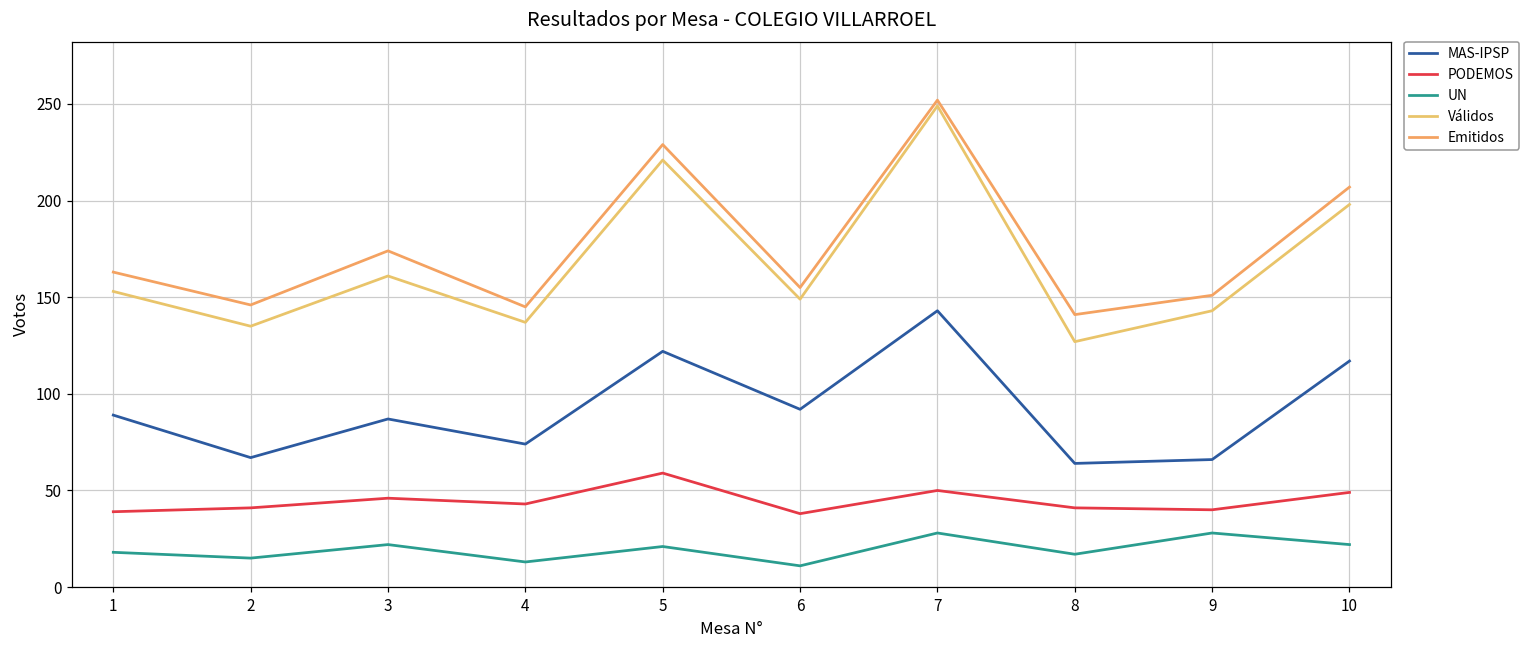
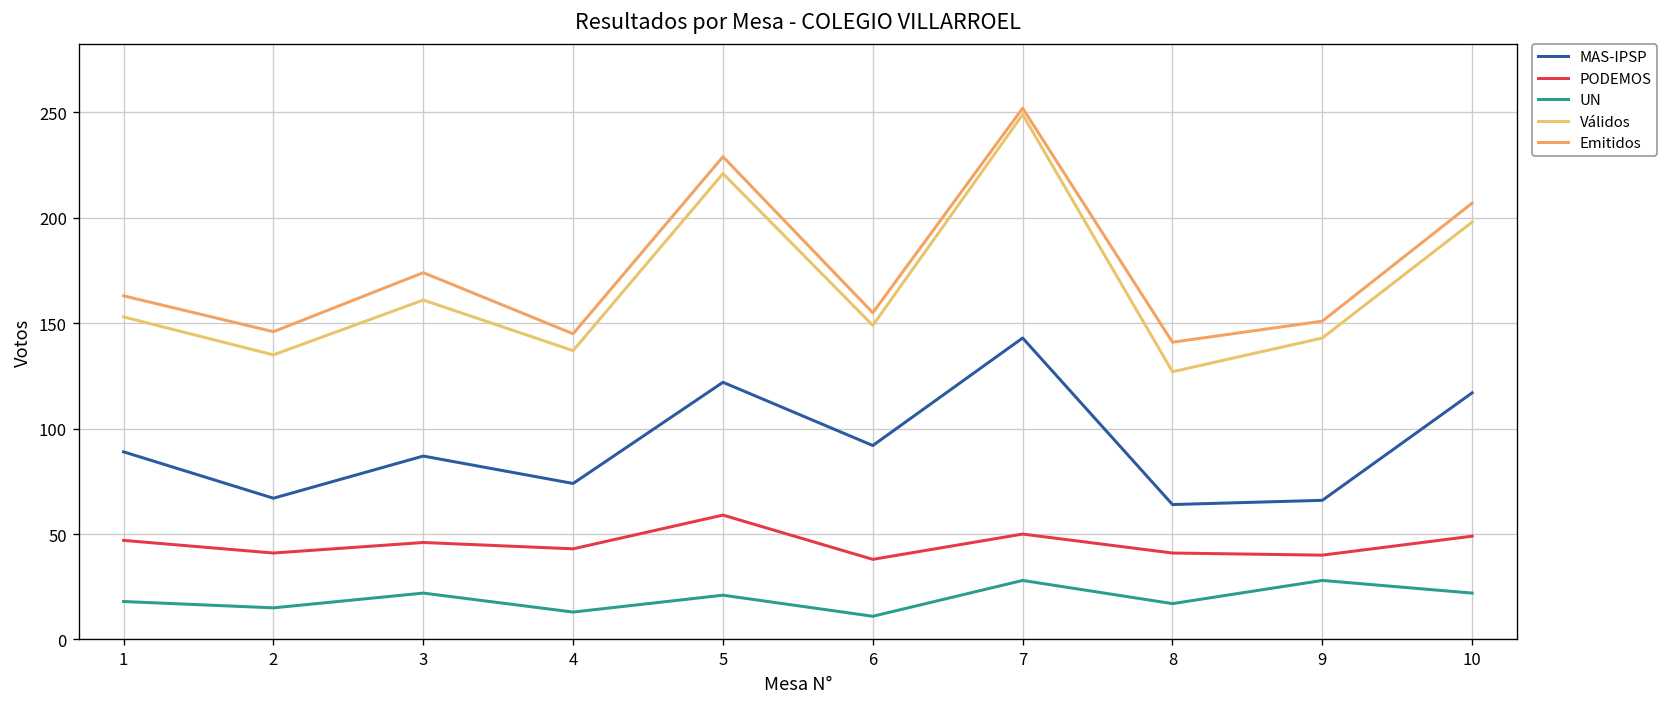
PODEMOS, 1: 39 -> 47
